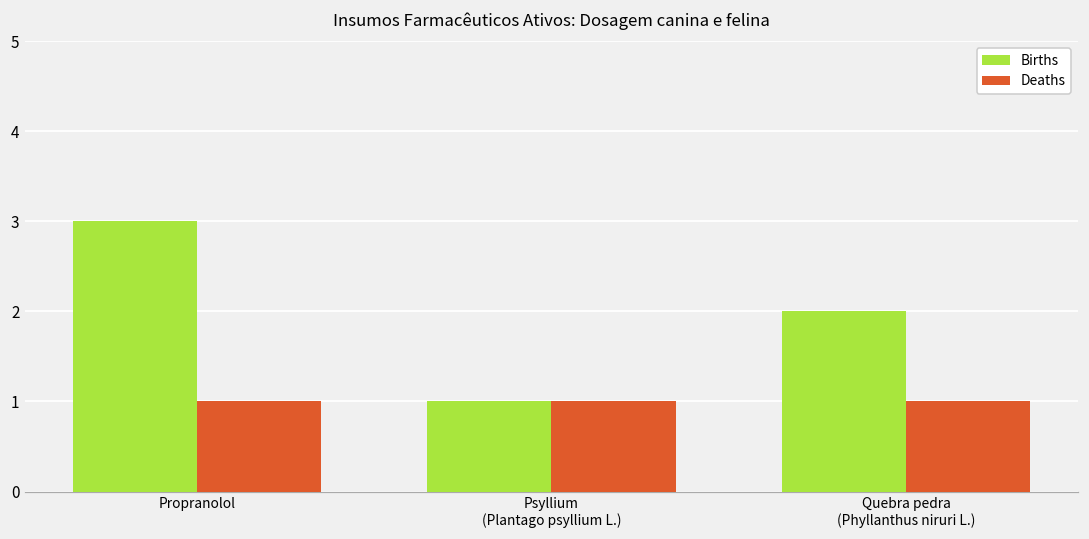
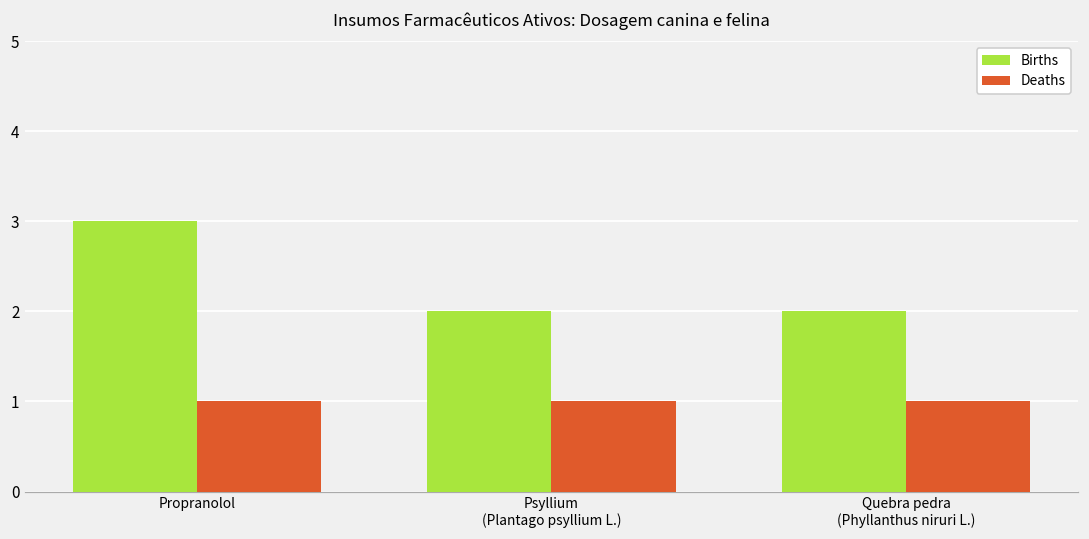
Births, Psyllium (Plantago psyllium L.): 1 -> 2
